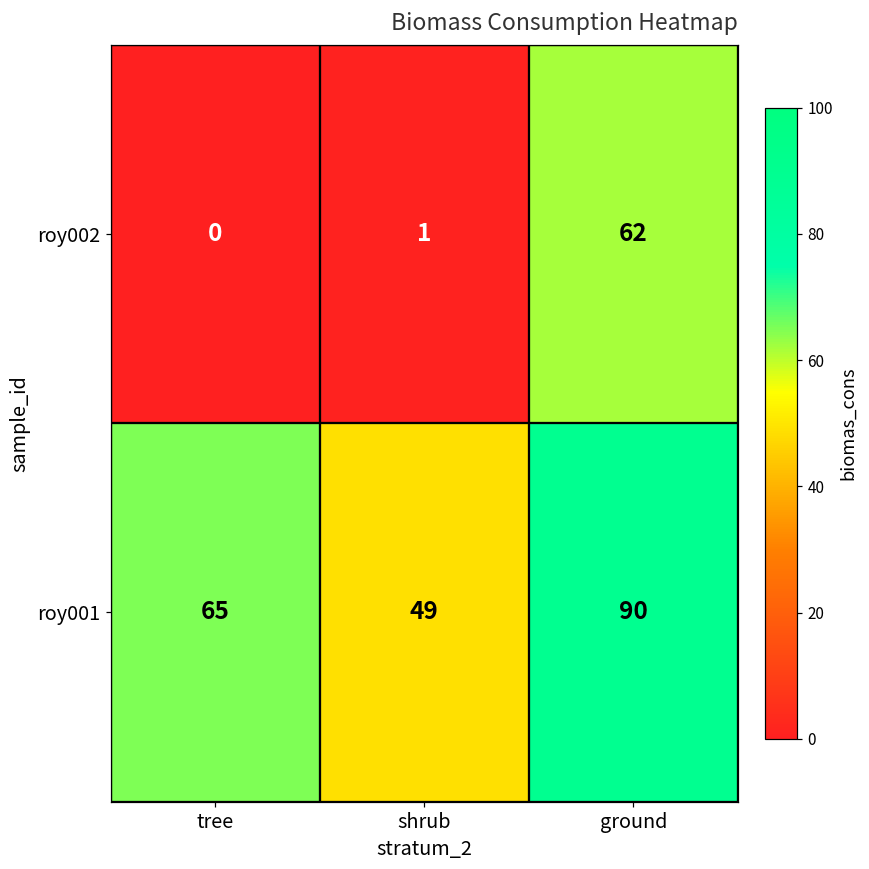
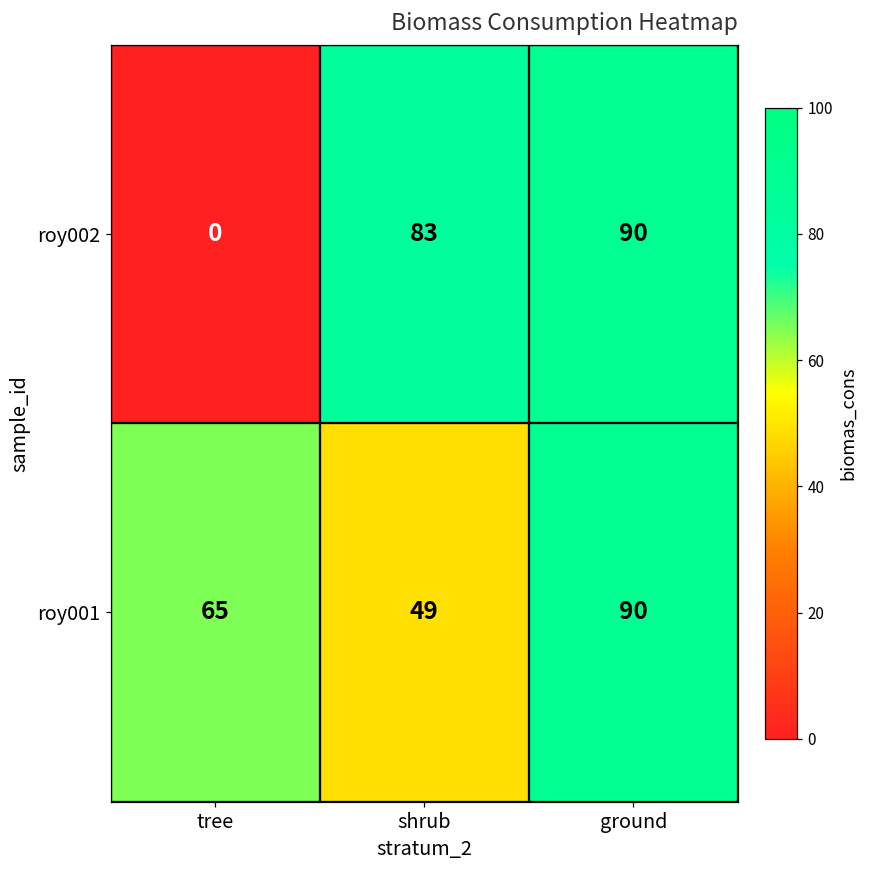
roy002, shrub: 1 -> 83
roy002, ground: 62 -> 90
